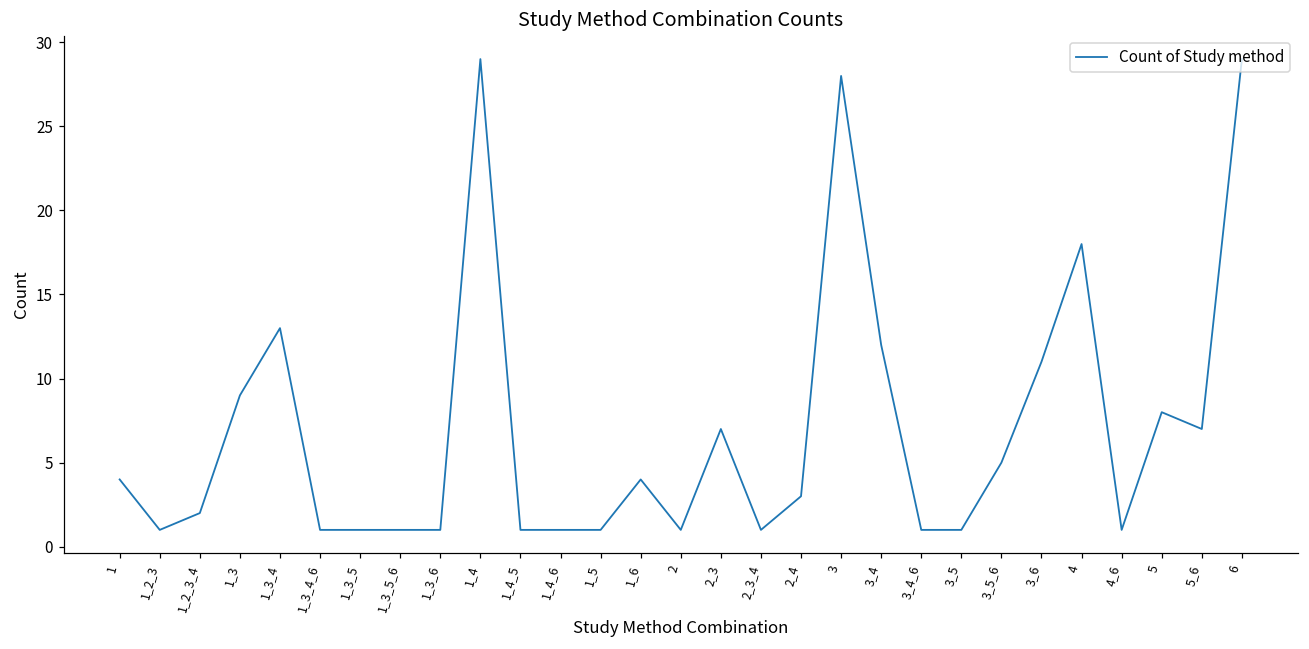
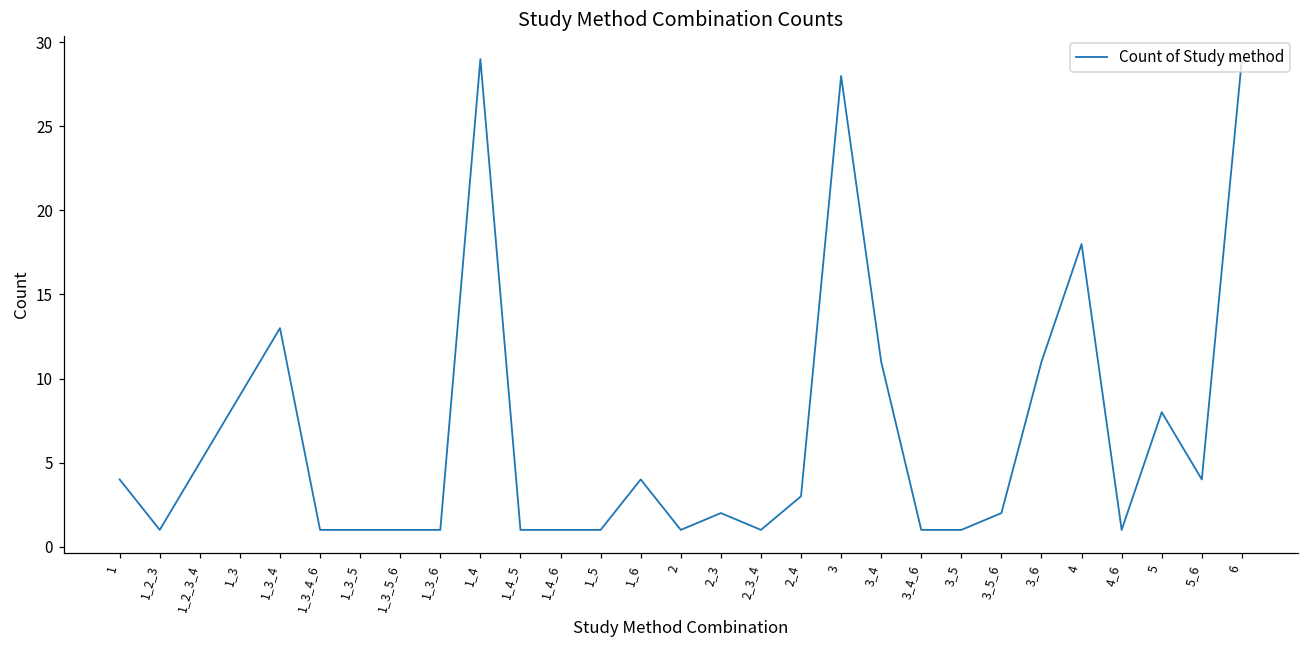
1_2_3_4: 2 -> 5
2_3: 7 -> 2
3_4: 12 -> 11
3_5_6: 5 -> 2
5_6: 7 -> 4
